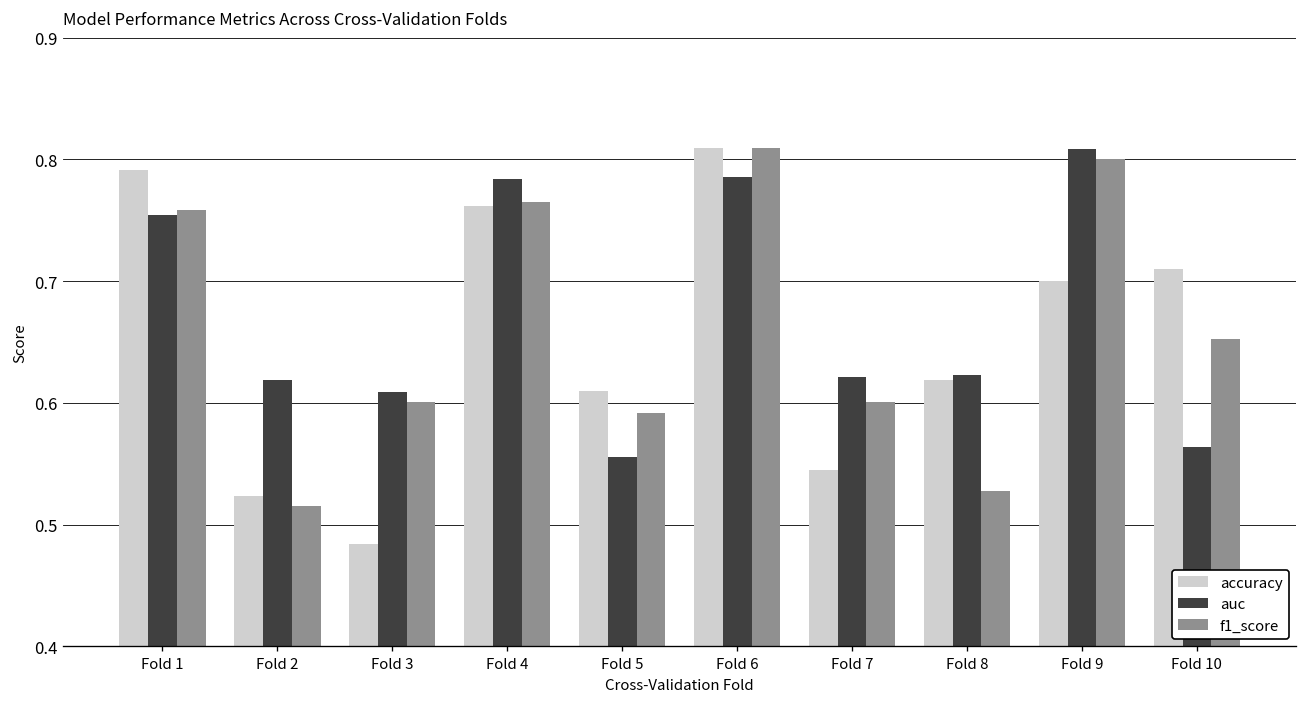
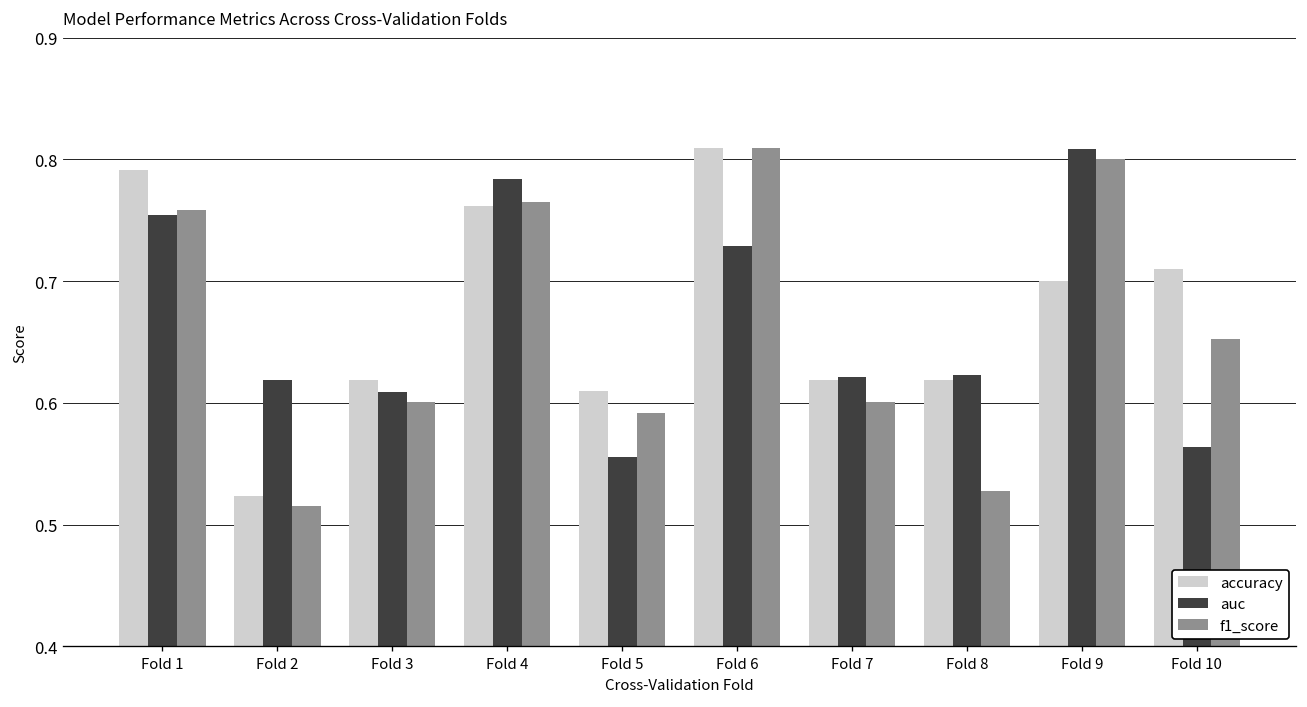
accuracy, Fold 3: 0.484 -> 0.619
auc, Fold 6: 0.786 -> 0.729
accuracy, Fold 7: 0.545 -> 0.619
